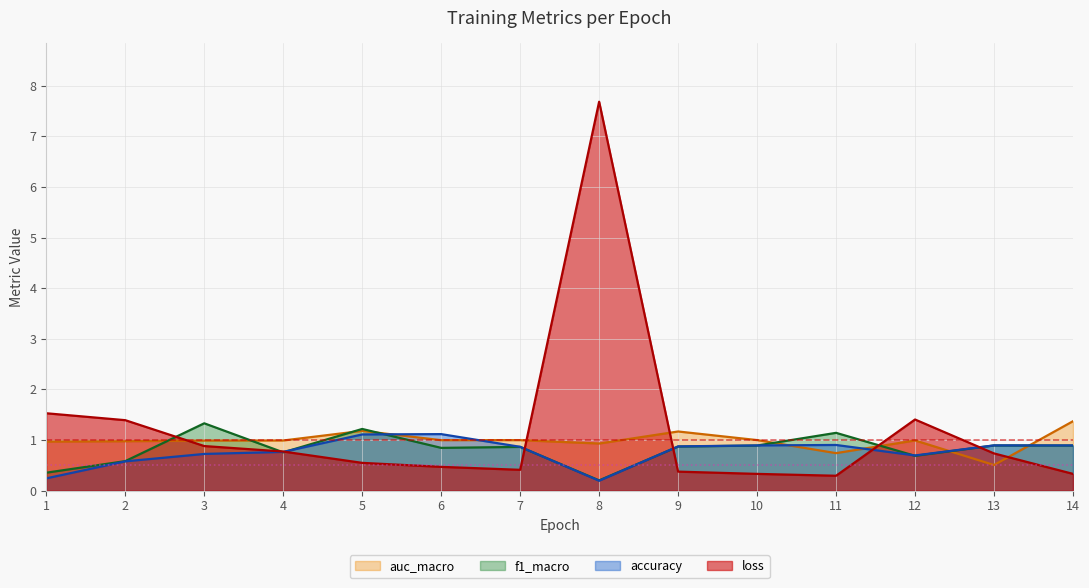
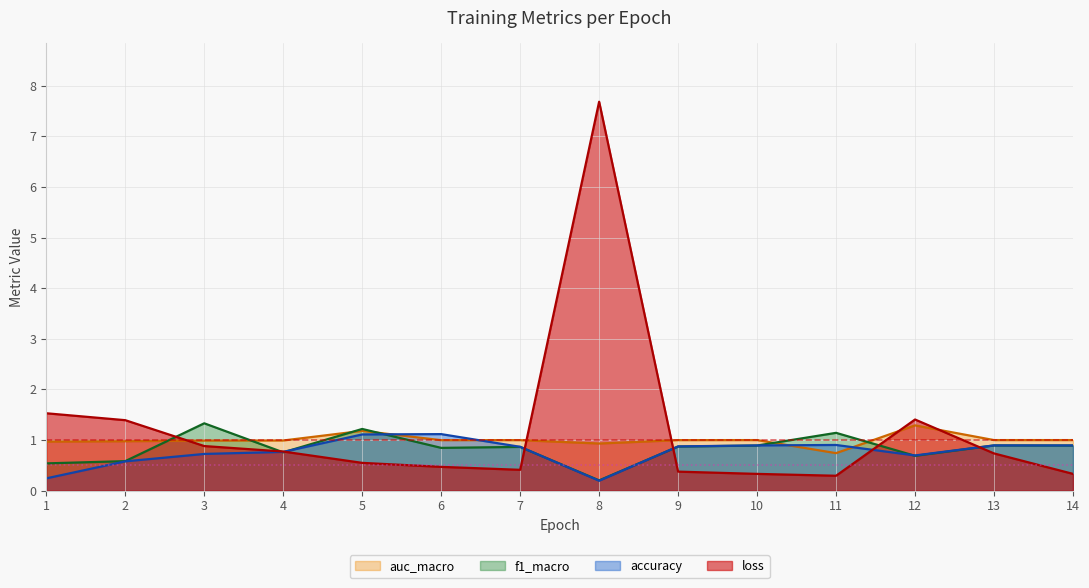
f1_macro, 1: 0.4 -> 0.5
auc_macro, 9: 1.2 -> 1.0
auc_macro, 12: 1.0 -> 1.3
auc_macro, 13: 0.5 -> 1.0
auc_macro, 14: 1.4 -> 1.0
